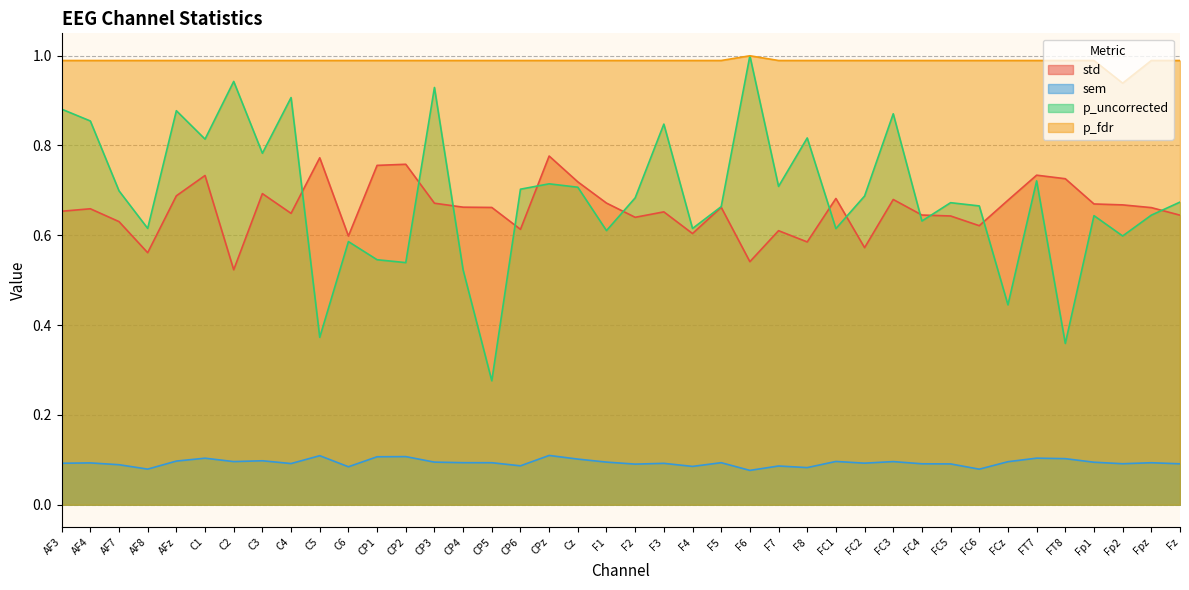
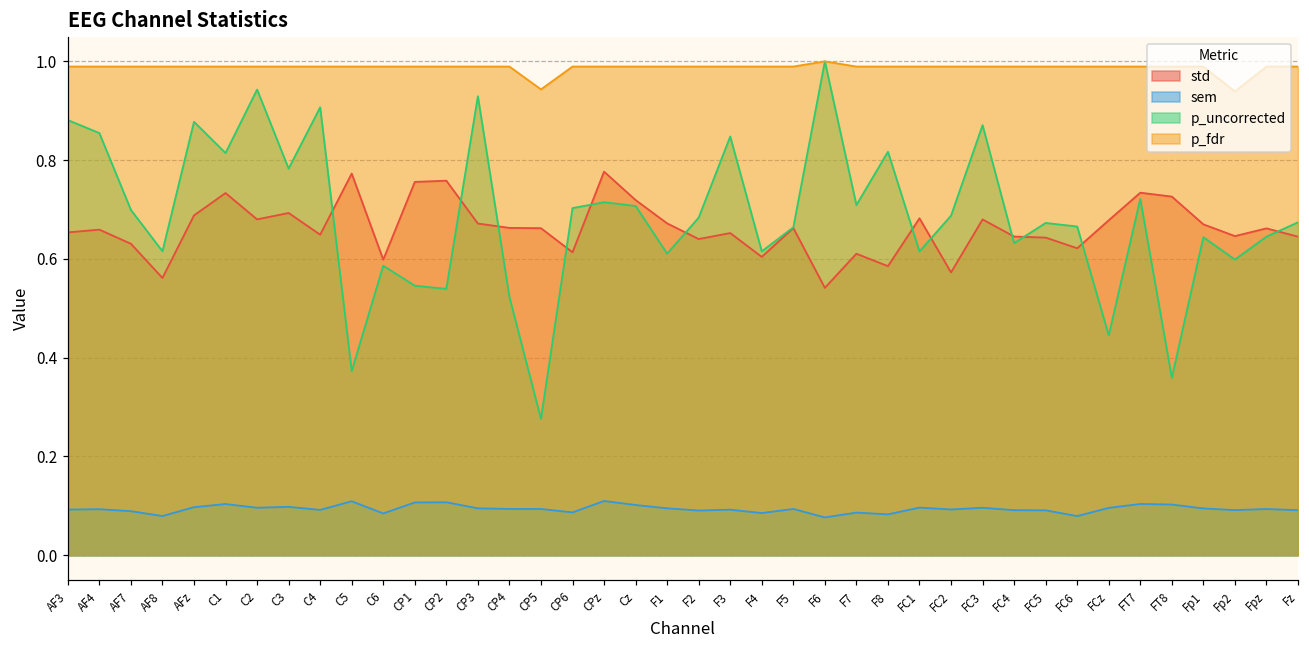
std, C2: 0.52 -> 0.68
p_fdr, CP5: 0.99 -> 0.94
std, Fp2: 0.67 -> 0.65
